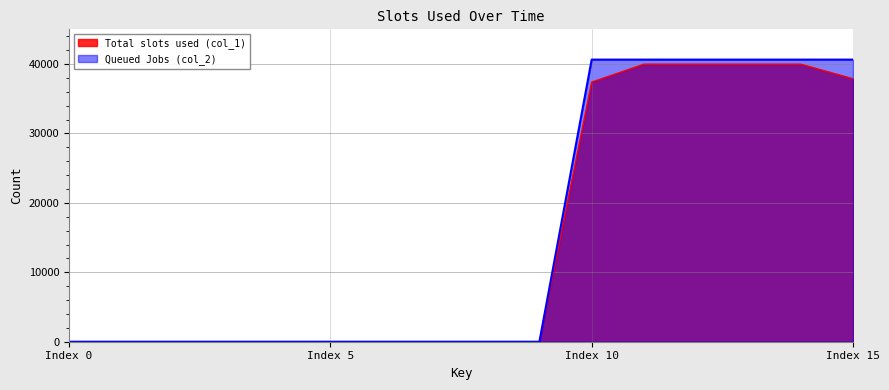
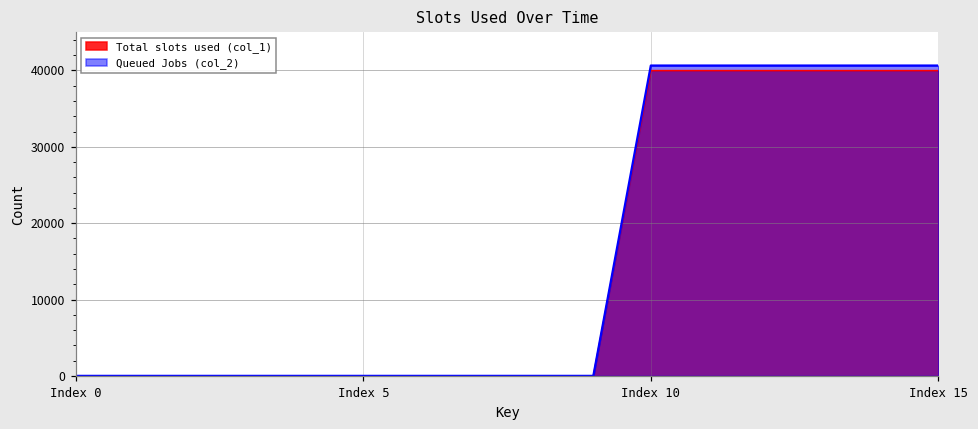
Total slots used (col_1), Index 10: 37000 -> 40000
Total slots used (col_1), Index 15: 38000 -> 40000
